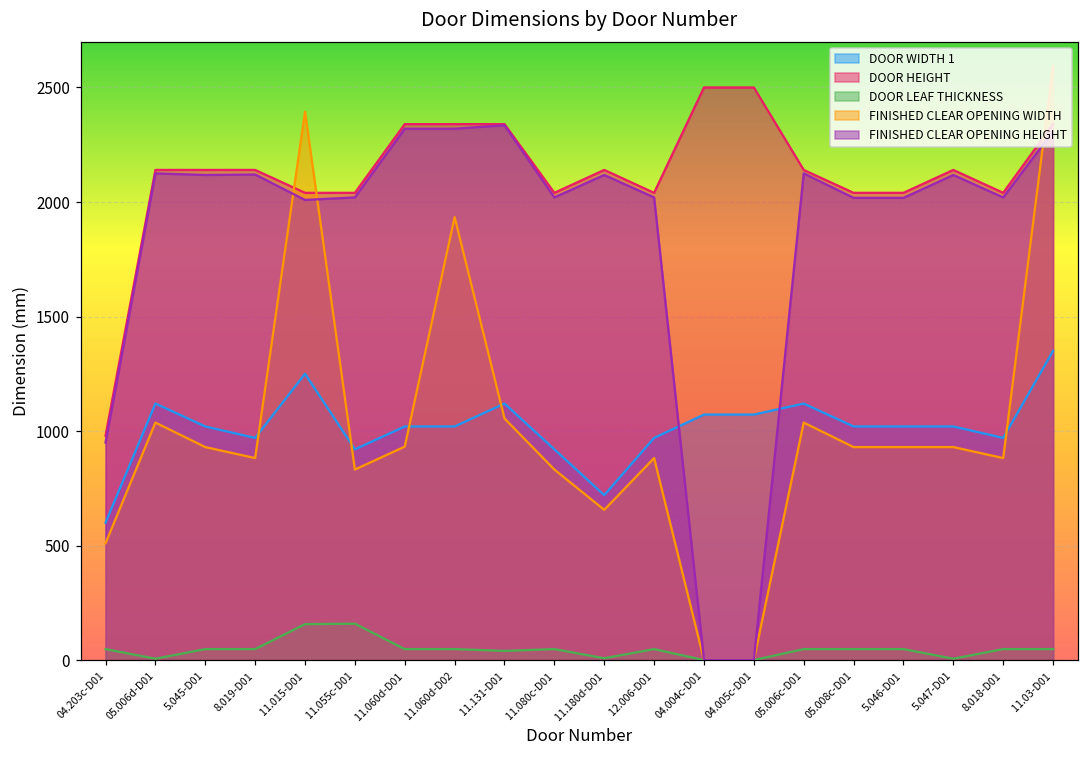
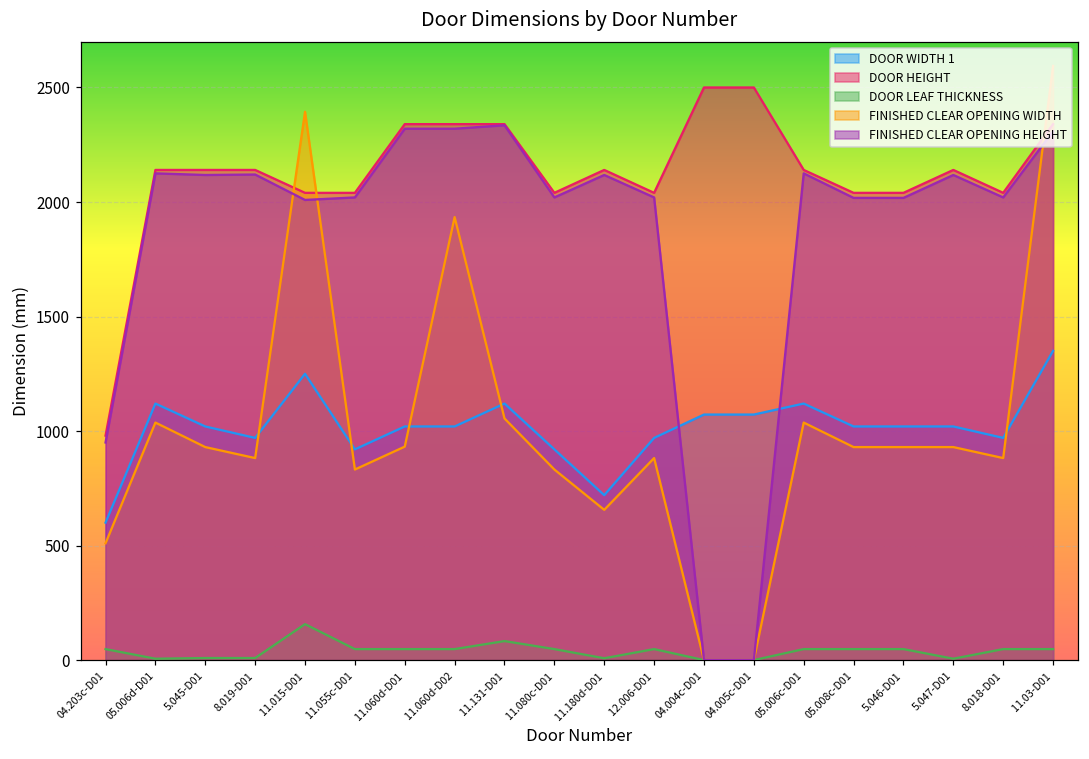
DOOR LEAF THICKNESS, 5.045-D01: 50 -> 10
DOOR LEAF THICKNESS, 8.019-D01: 50 -> 10
DOOR LEAF THICKNESS, 11.055c-D01: 160 -> 50
DOOR LEAF THICKNESS, 11.131-D01: 40 -> 80
